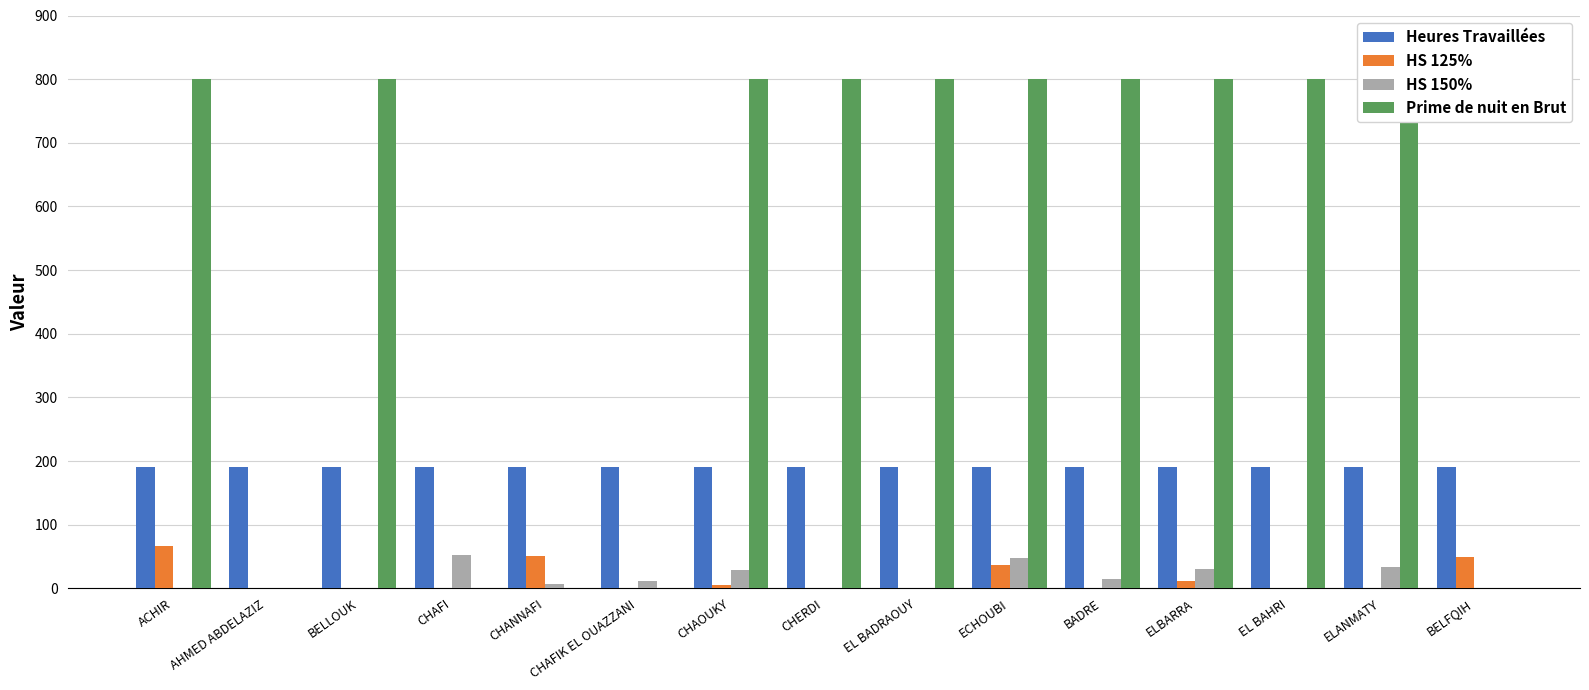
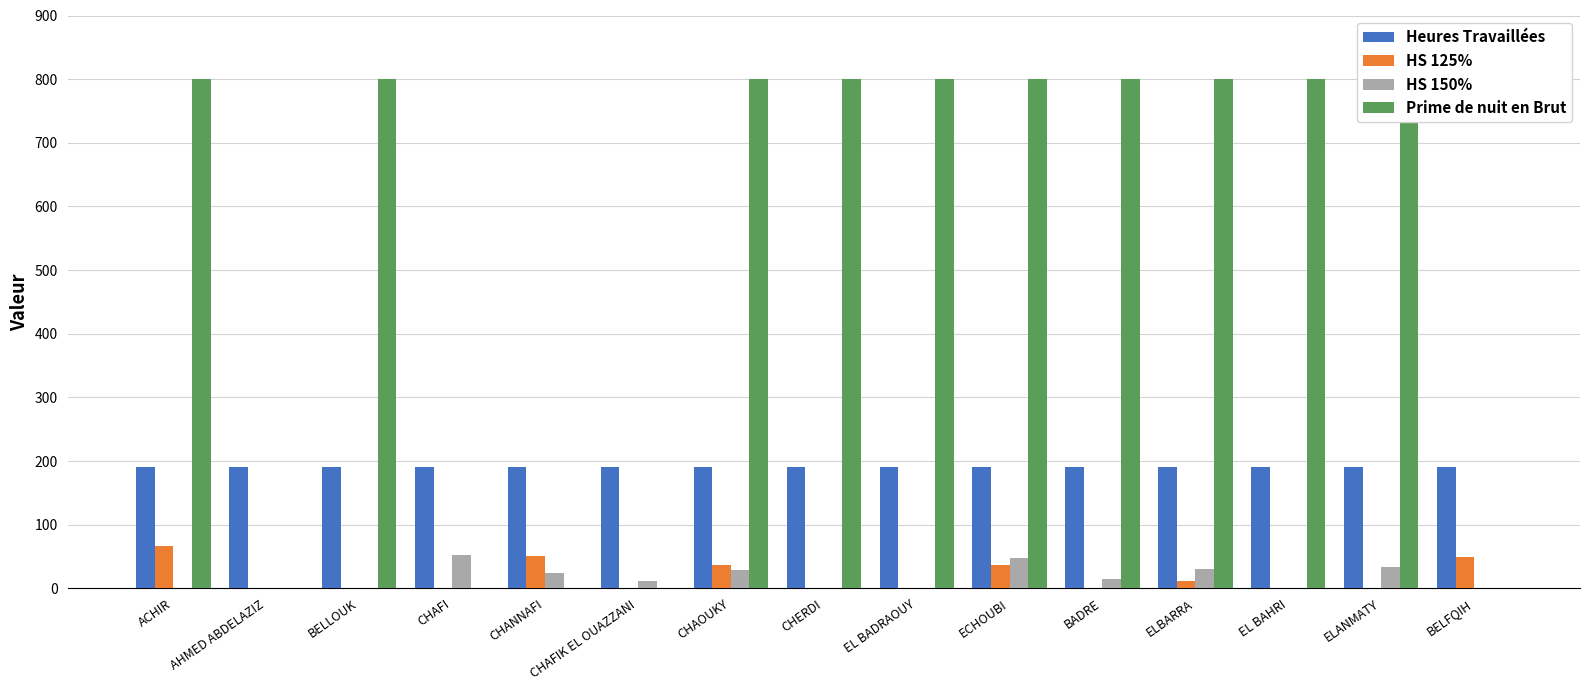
HS 150%, CHANNAFI: 10 -> 20
HS 125%, CHAOUKY: 10 -> 40
